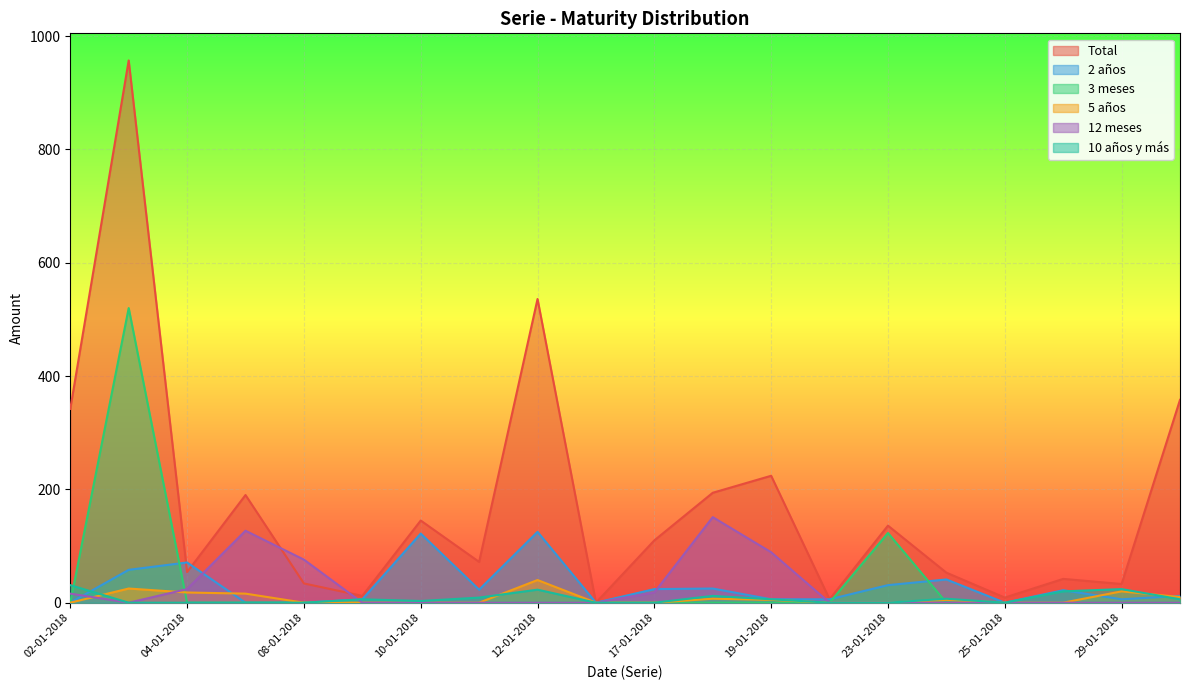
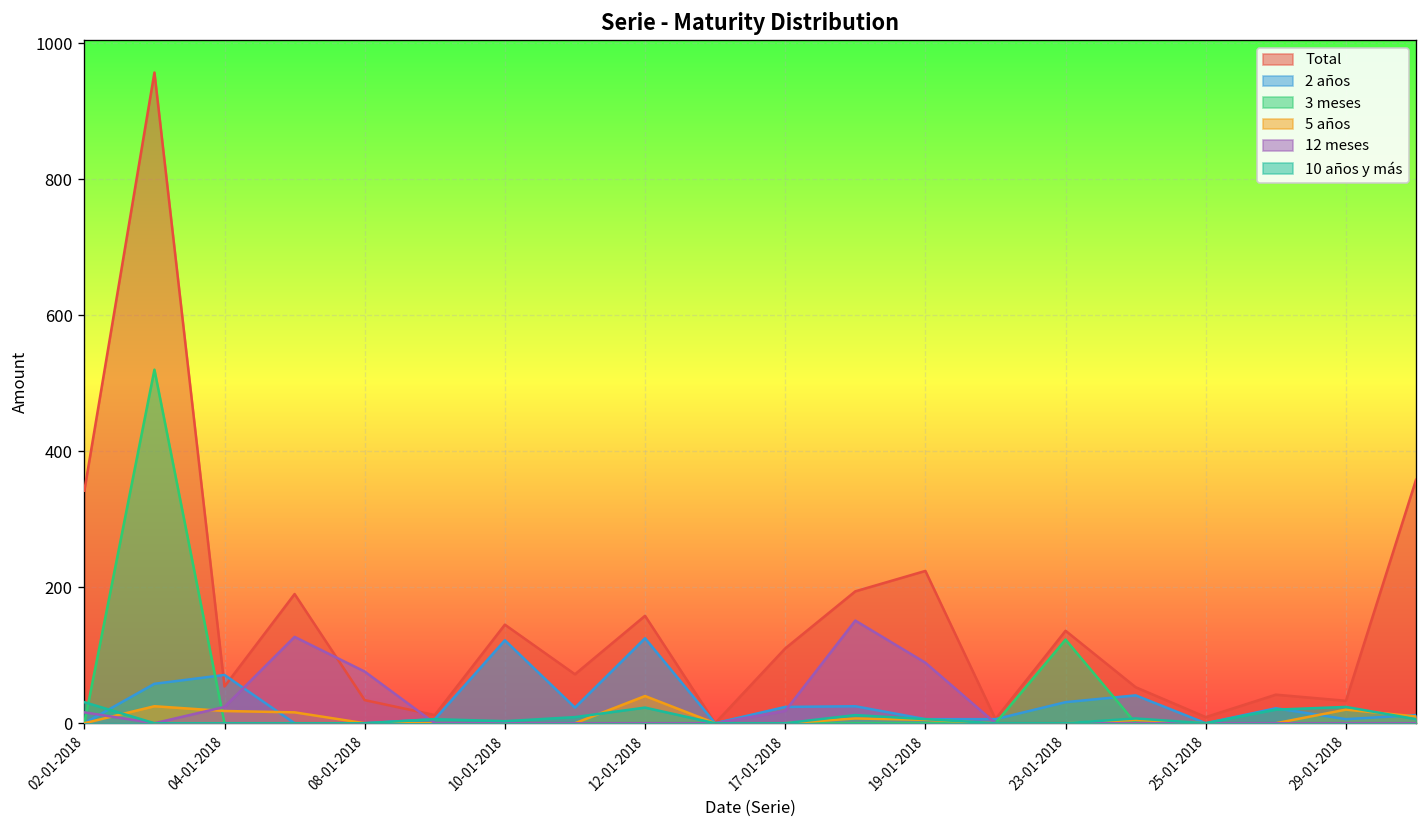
Total, 12-01-2018: 540 -> 160
